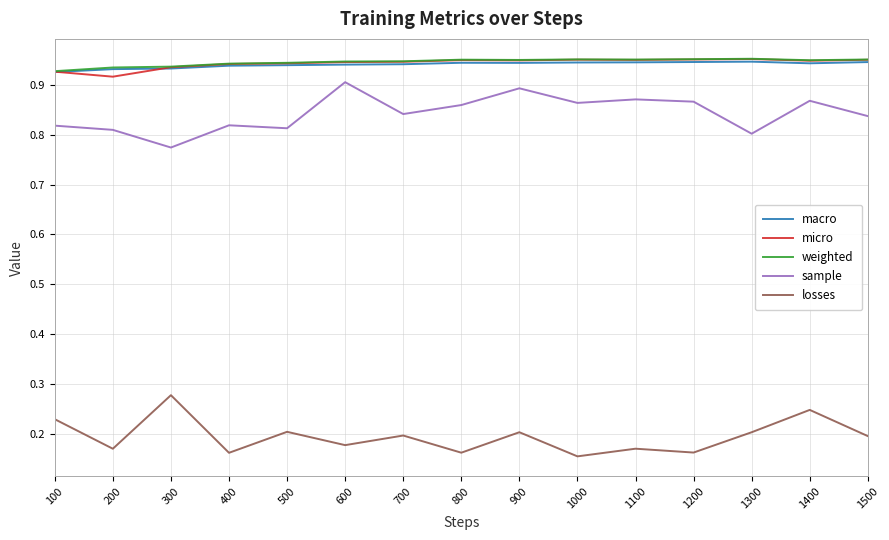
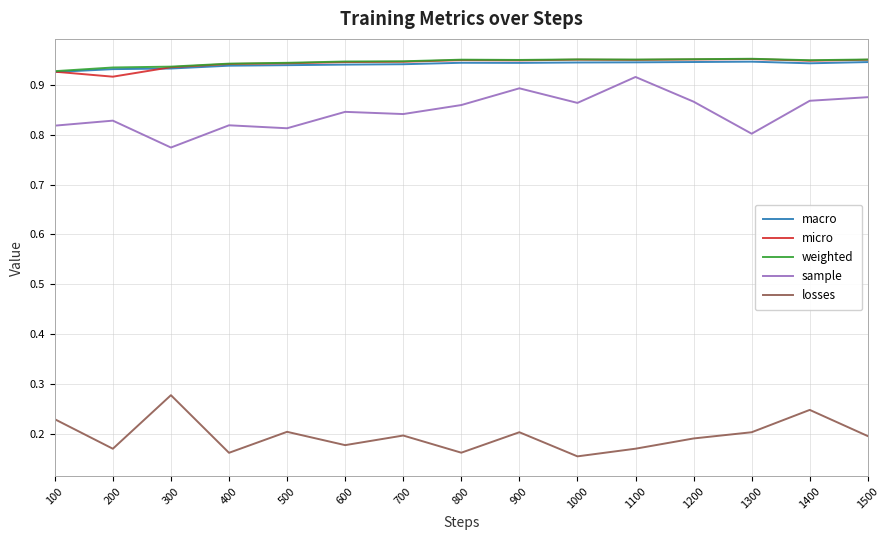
sample, 200: 0.81 -> 0.83
sample, 600: 0.90 -> 0.85
sample, 1100: 0.87 -> 0.92
losses, 1200: 0.16 -> 0.19
sample, 1500: 0.84 -> 0.87
